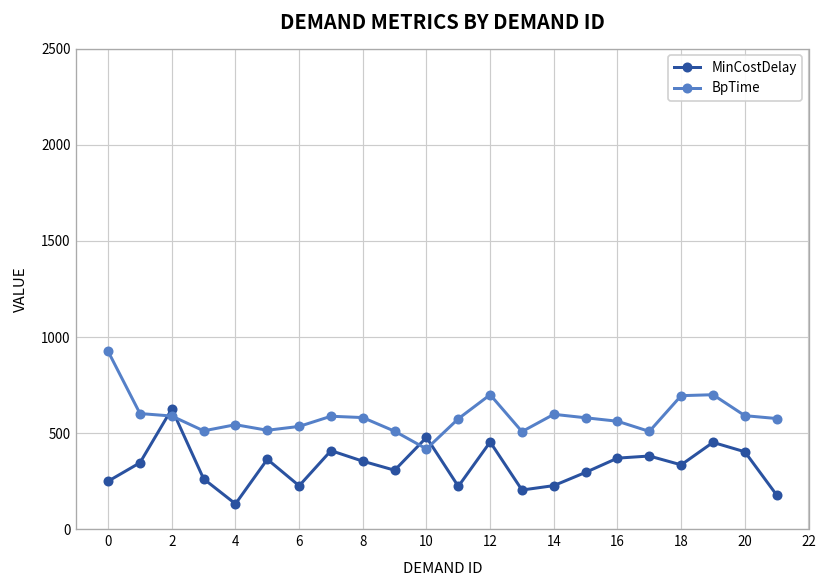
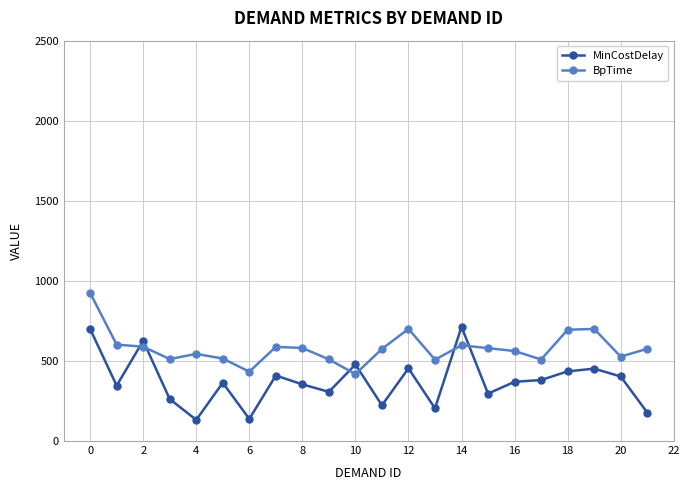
MinCostDelay, 0: 250 -> 700
MinCostDelay, 6: 230 -> 140
BpTime, 6: 540 -> 430
MinCostDelay, 14: 230 -> 710
MinCostDelay, 18: 340 -> 440
BpTime, 20: 590 -> 530
